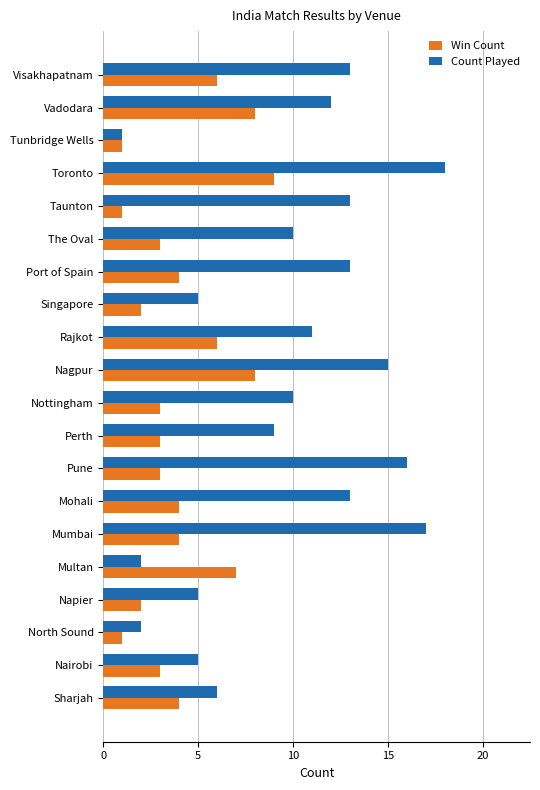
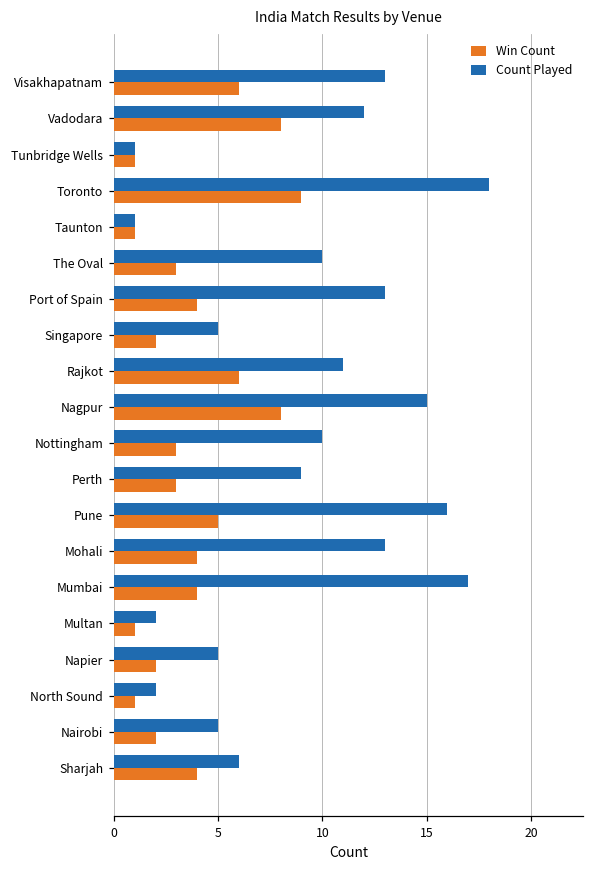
Count Played, Taunton: 13 -> 1
Win Count, Pune: 3 -> 5
Win Count, Multan: 7 -> 1
Win Count, Nairobi: 3 -> 2
